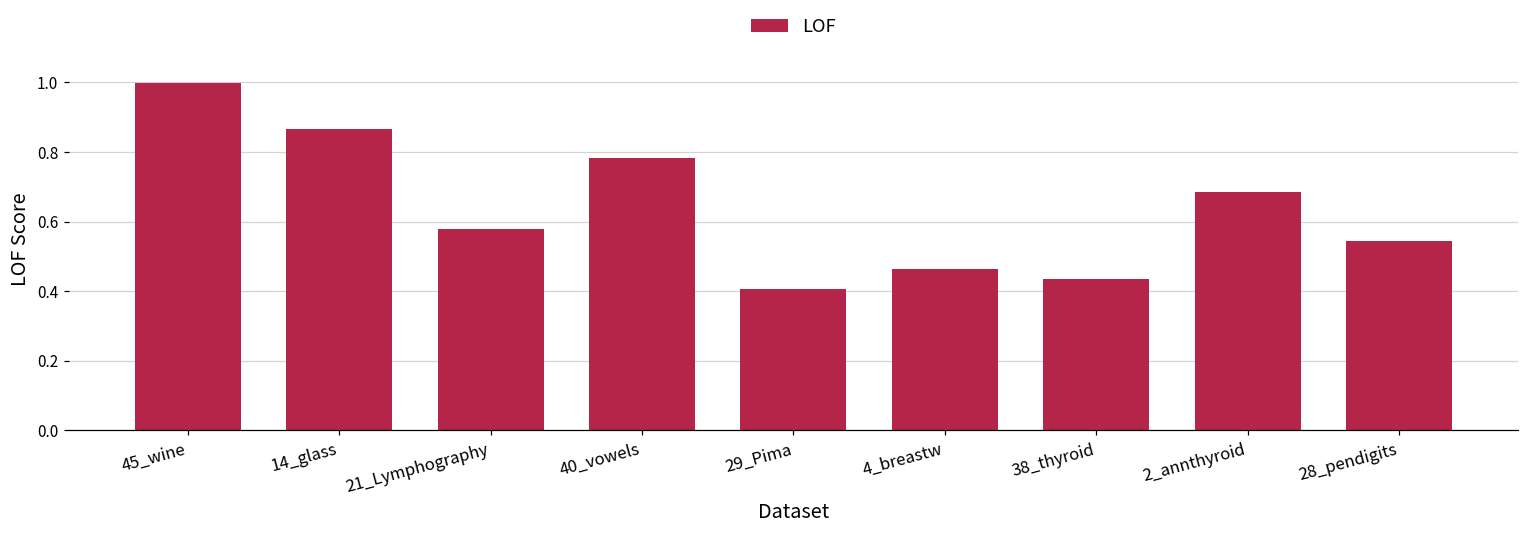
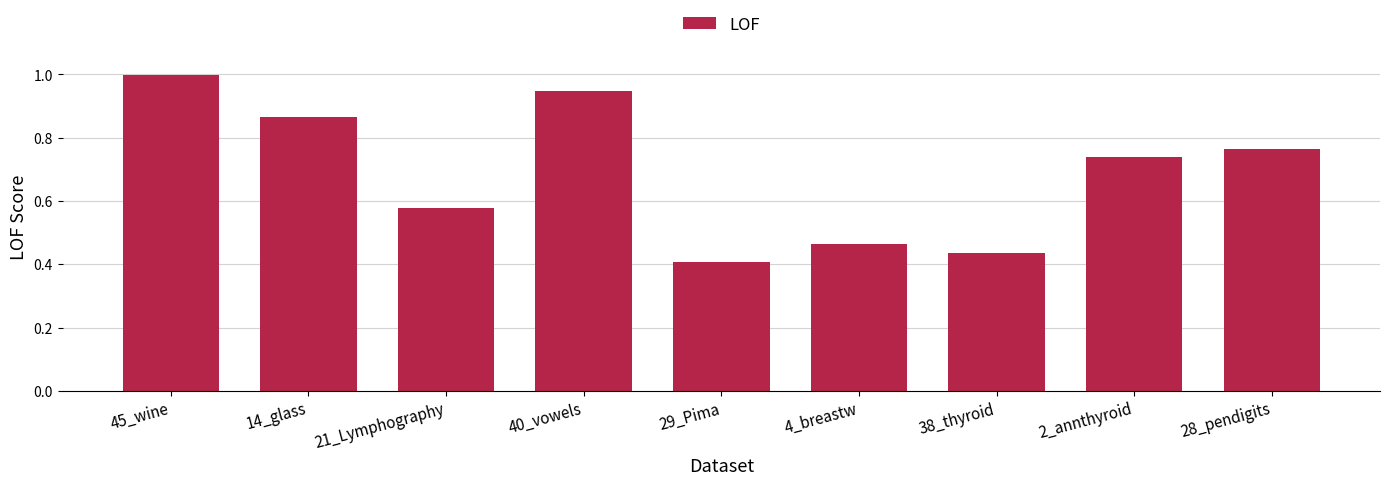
40_vowels: 0.78 -> 0.95
2_annthyroid: 0.69 -> 0.74
28_pendigits: 0.54 -> 0.76
